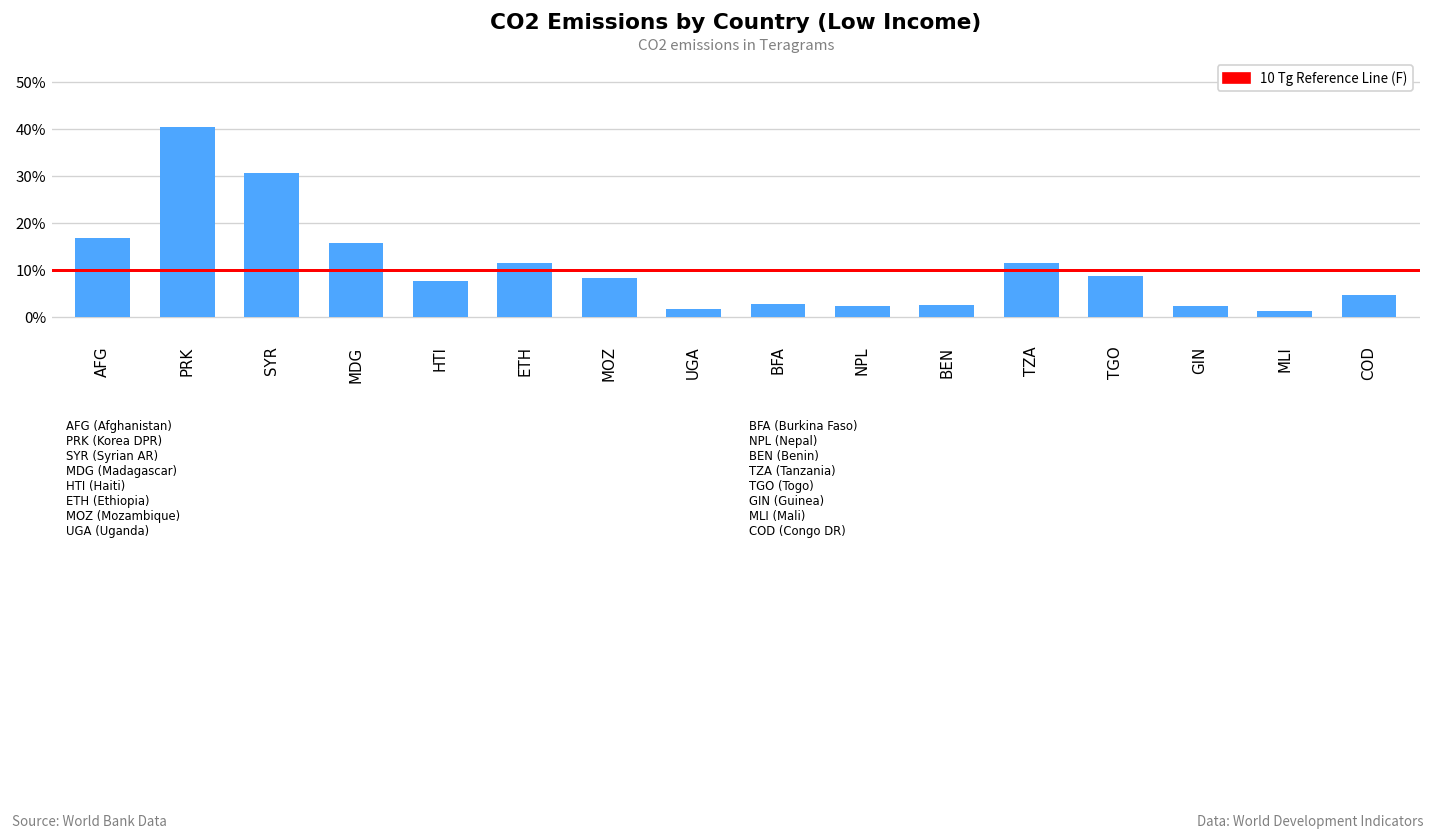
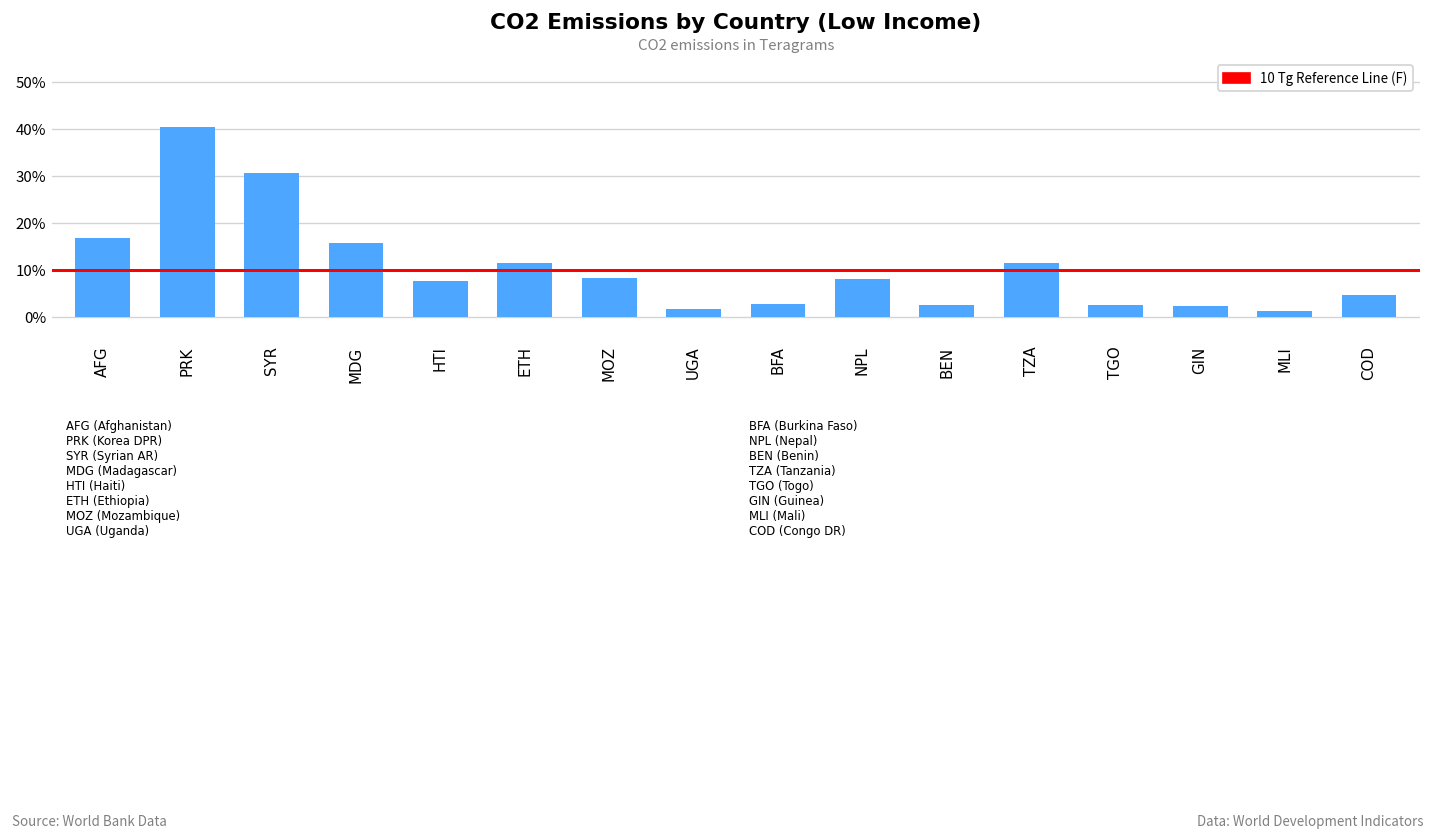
NPL: 2% -> 8%
TGO: 9% -> 3%
